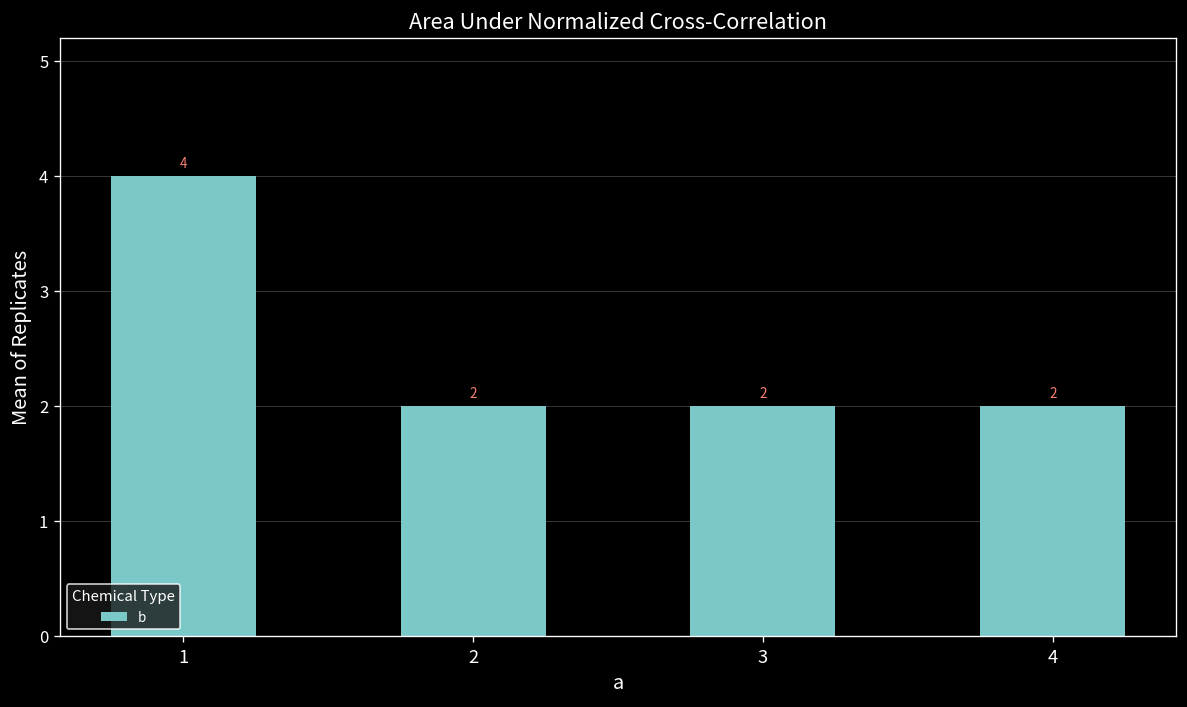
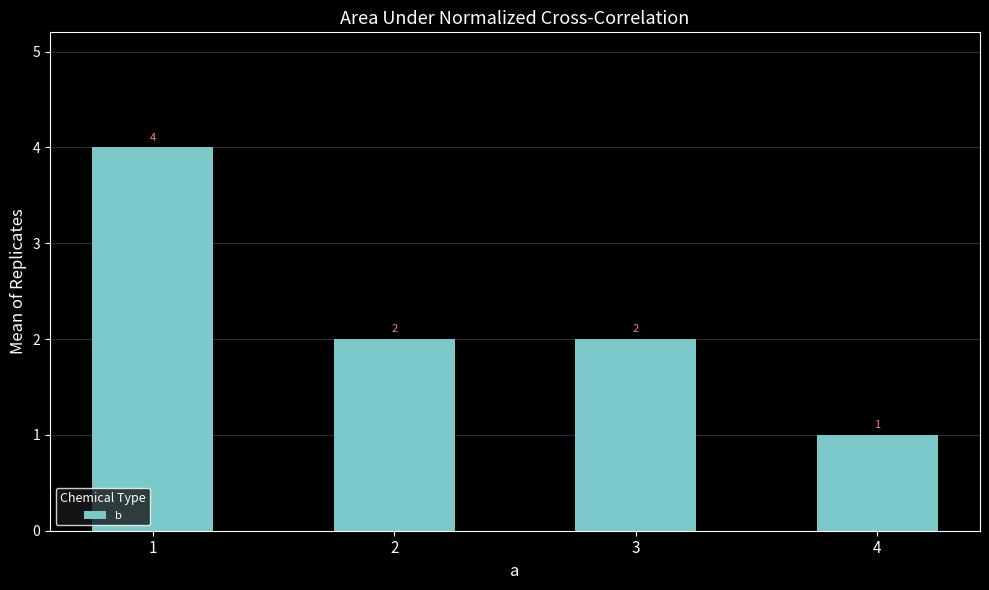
4: 2 -> 1
